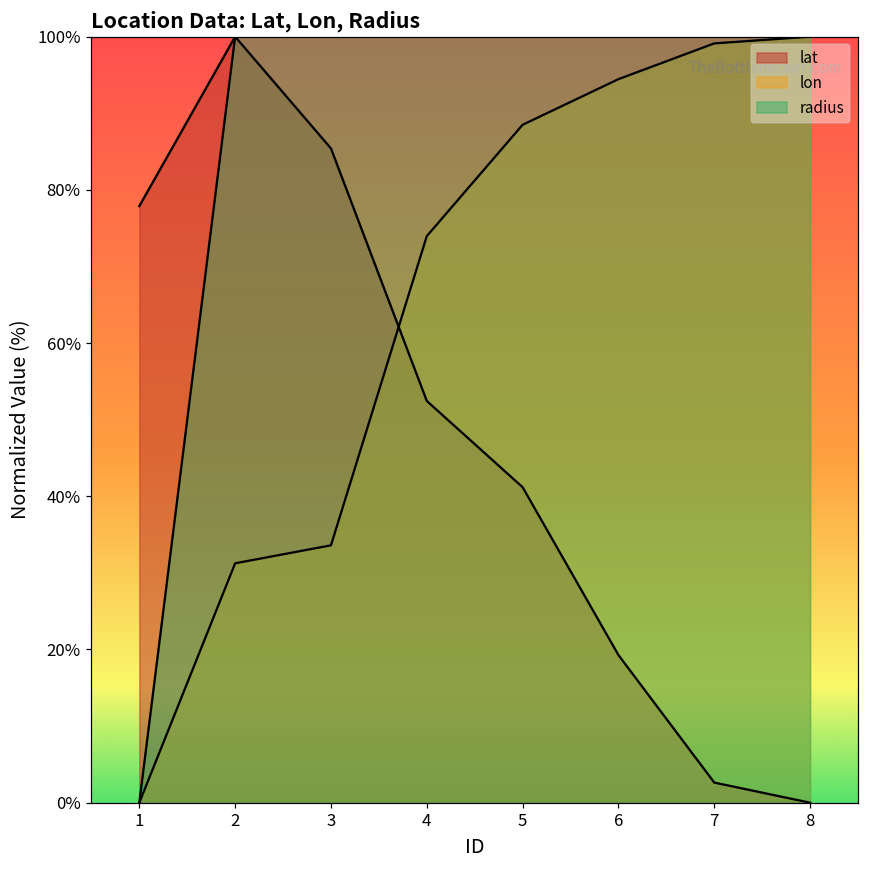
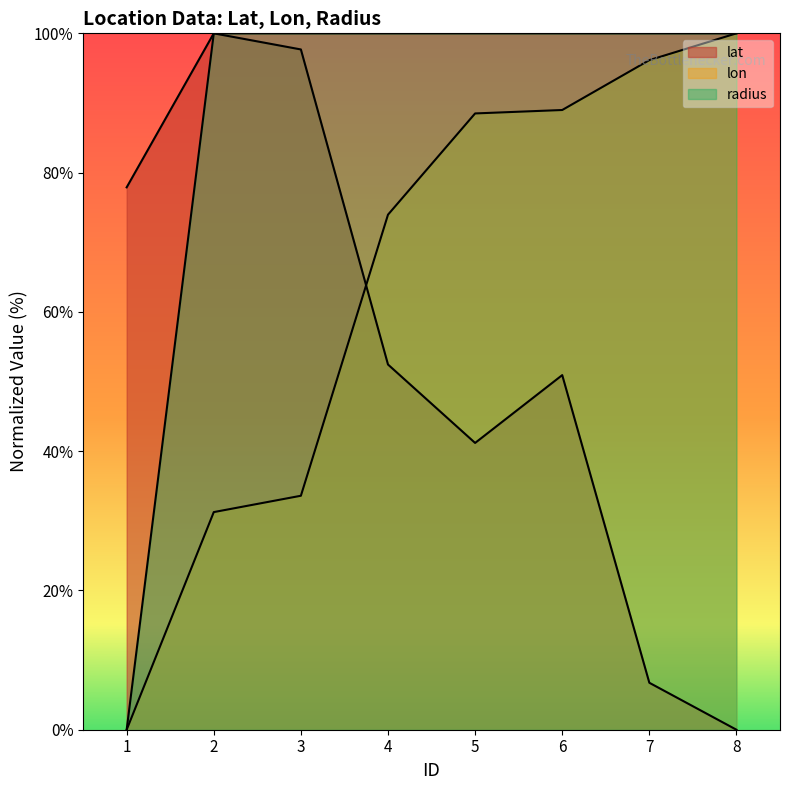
lat, 3: 85% -> 98%
lat, 6: 19% -> 51%
lon, 6: 94% -> 89%
lat, 7: 3% -> 7%
lon, 7: 99% -> 96%
